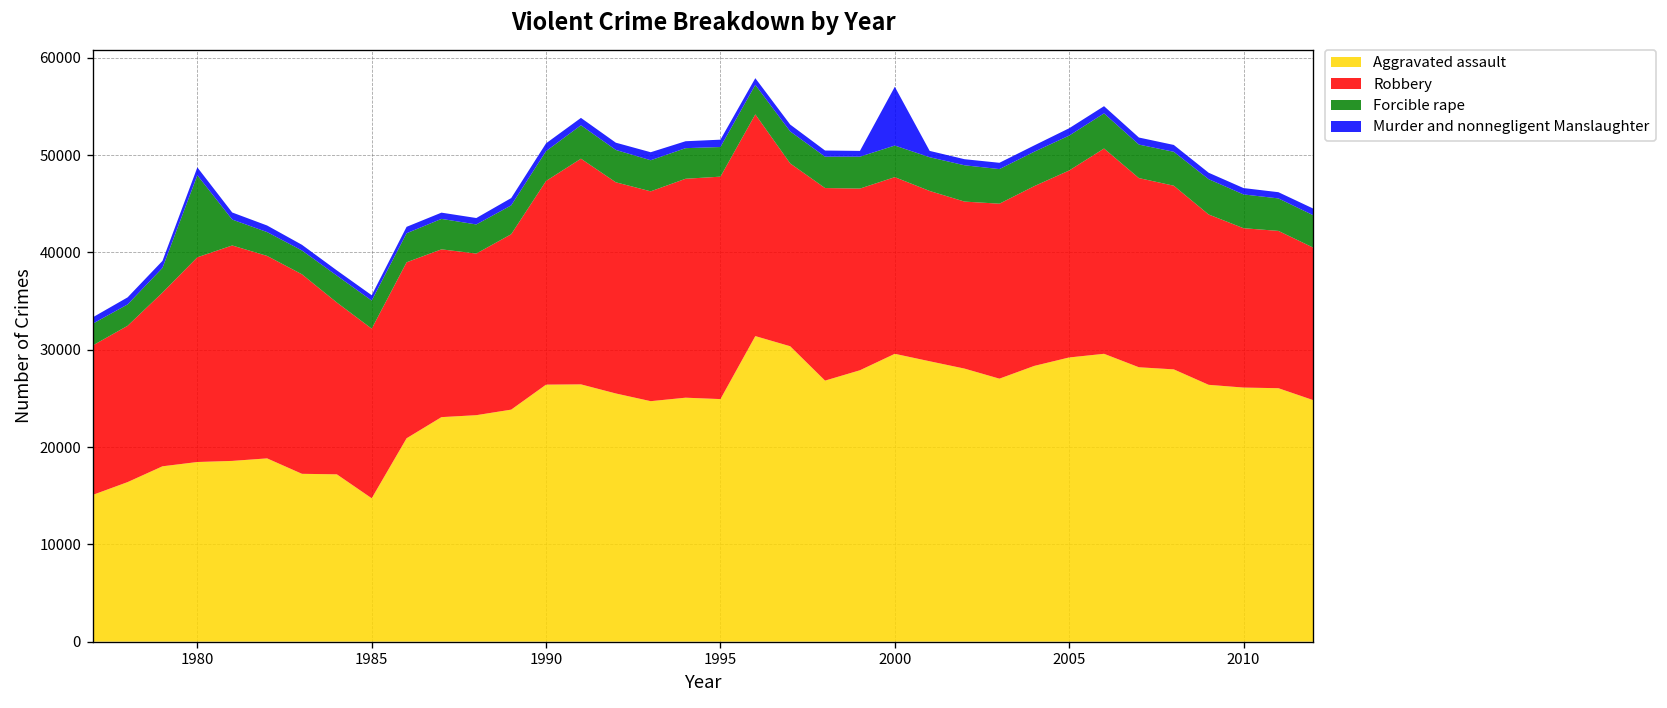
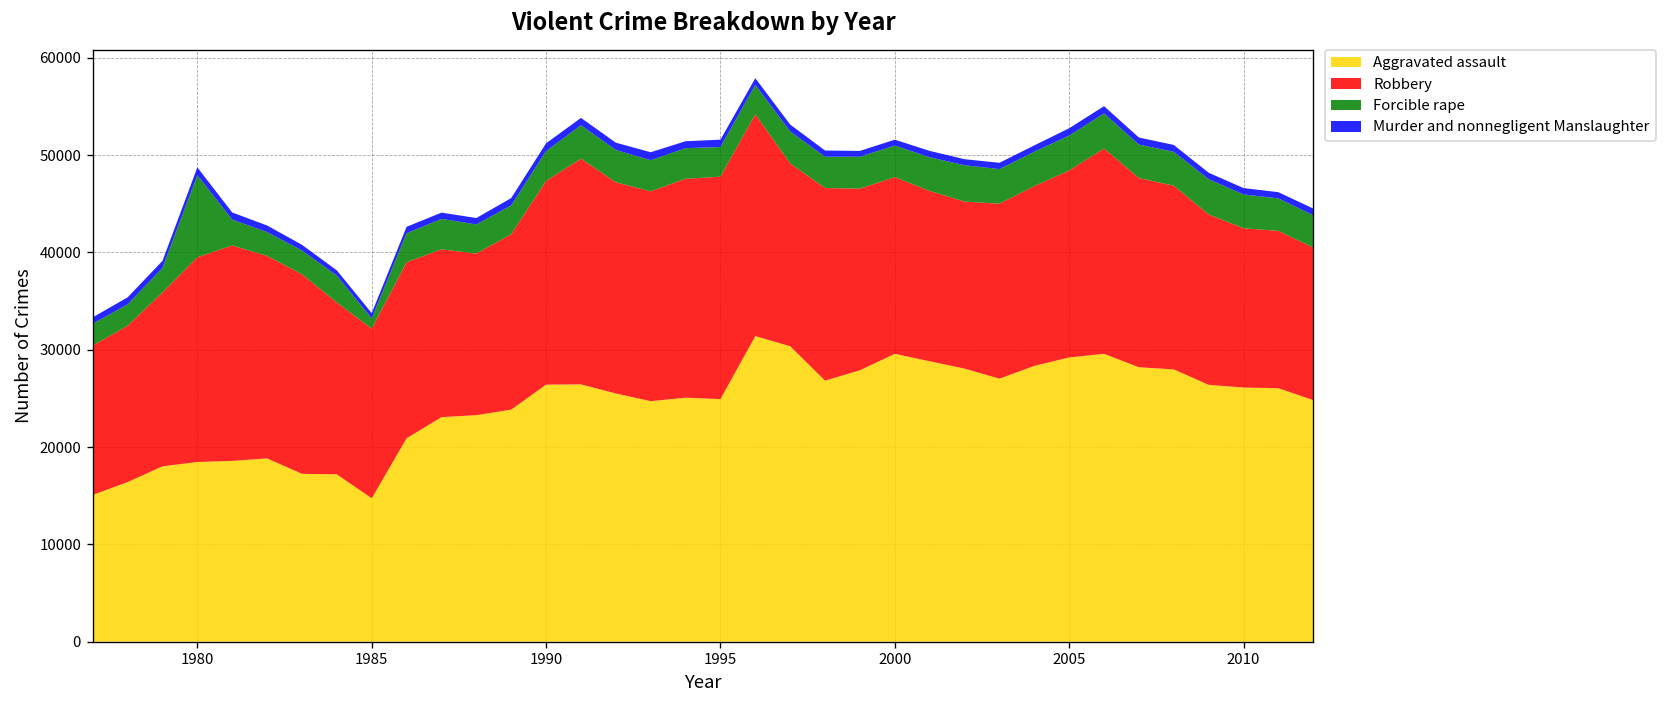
Forcible rape, 1985: 3000 -> 1000
Murder and nonnegligent Manslaughter, 2000: 6000 -> 1000
